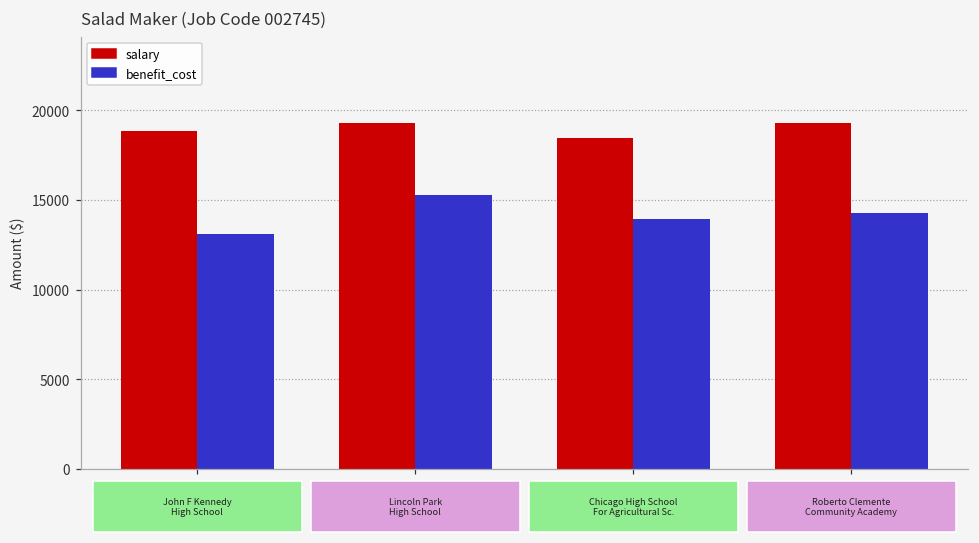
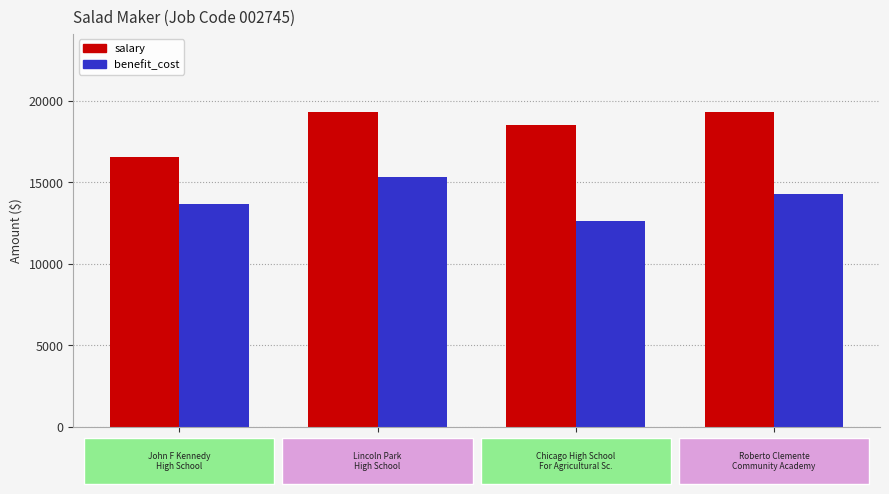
salary, 163107: 18900 -> 16500
benefit_cost, 163107: 13100 -> 13700
benefit_cost, 149610: 14000 -> 12600
